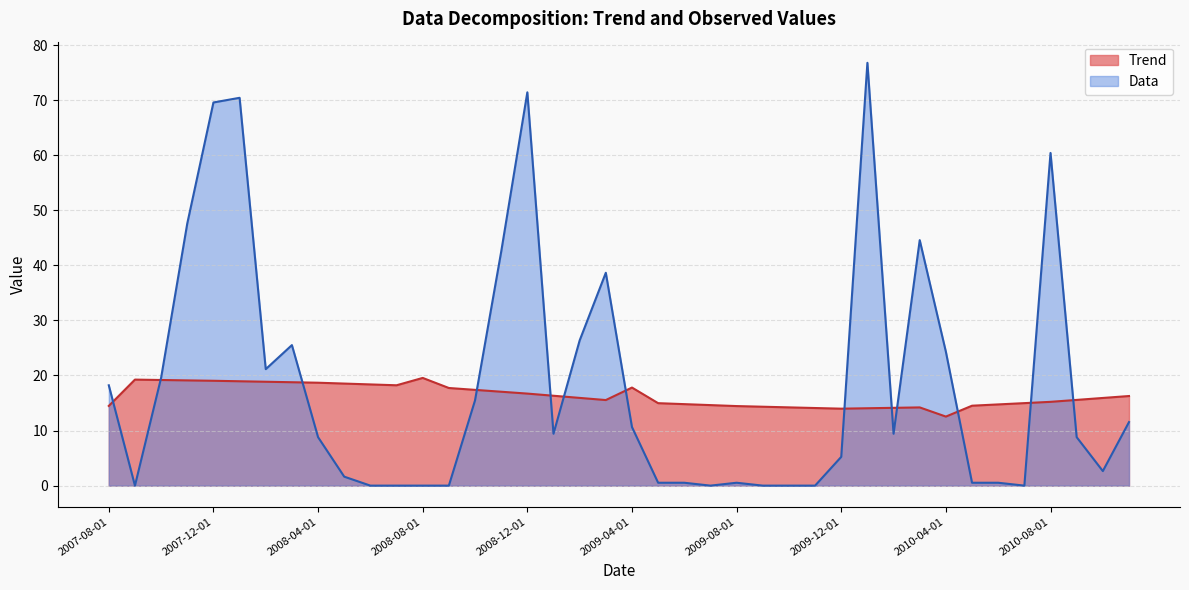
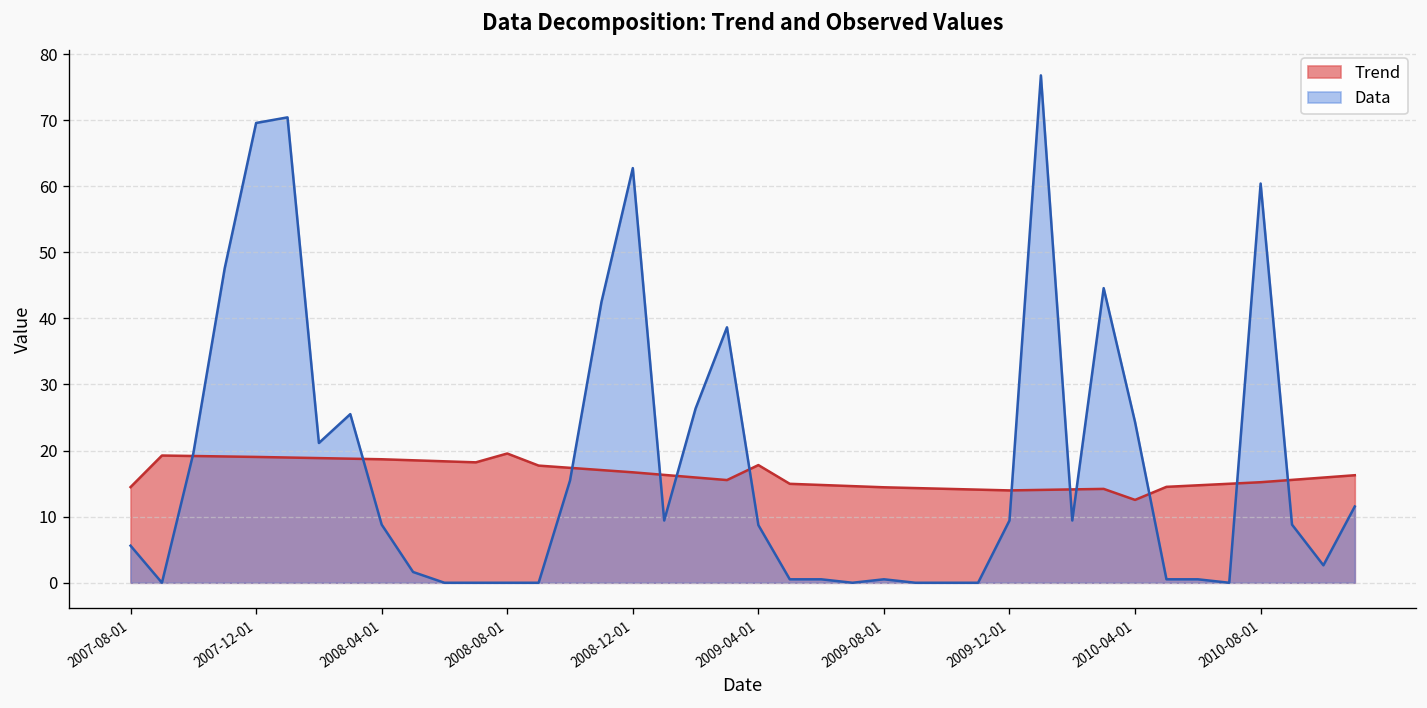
Data, 2007-08-01: 18 -> 6
Data, 2008-12-01: 71 -> 63
Data, 2009-04-01: 11 -> 9
Data, 2009-12-01: 5 -> 9
